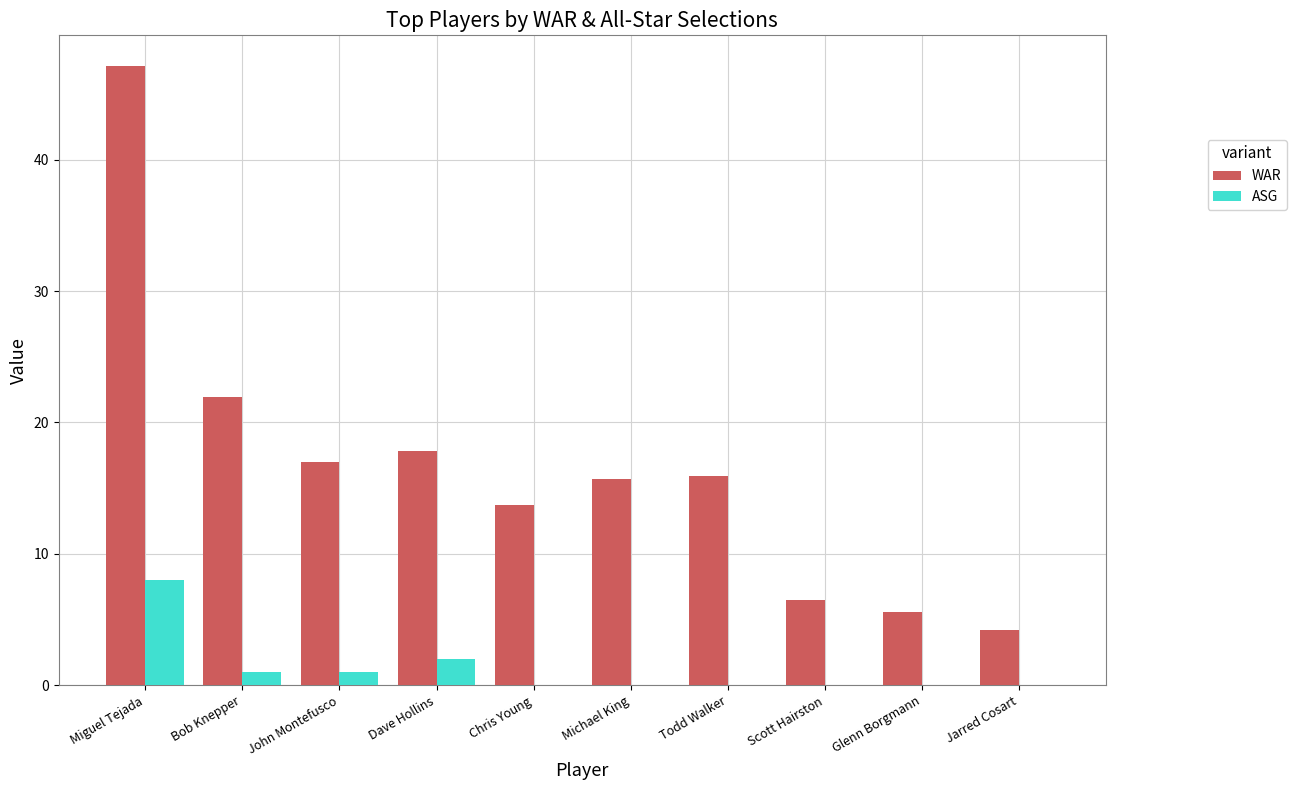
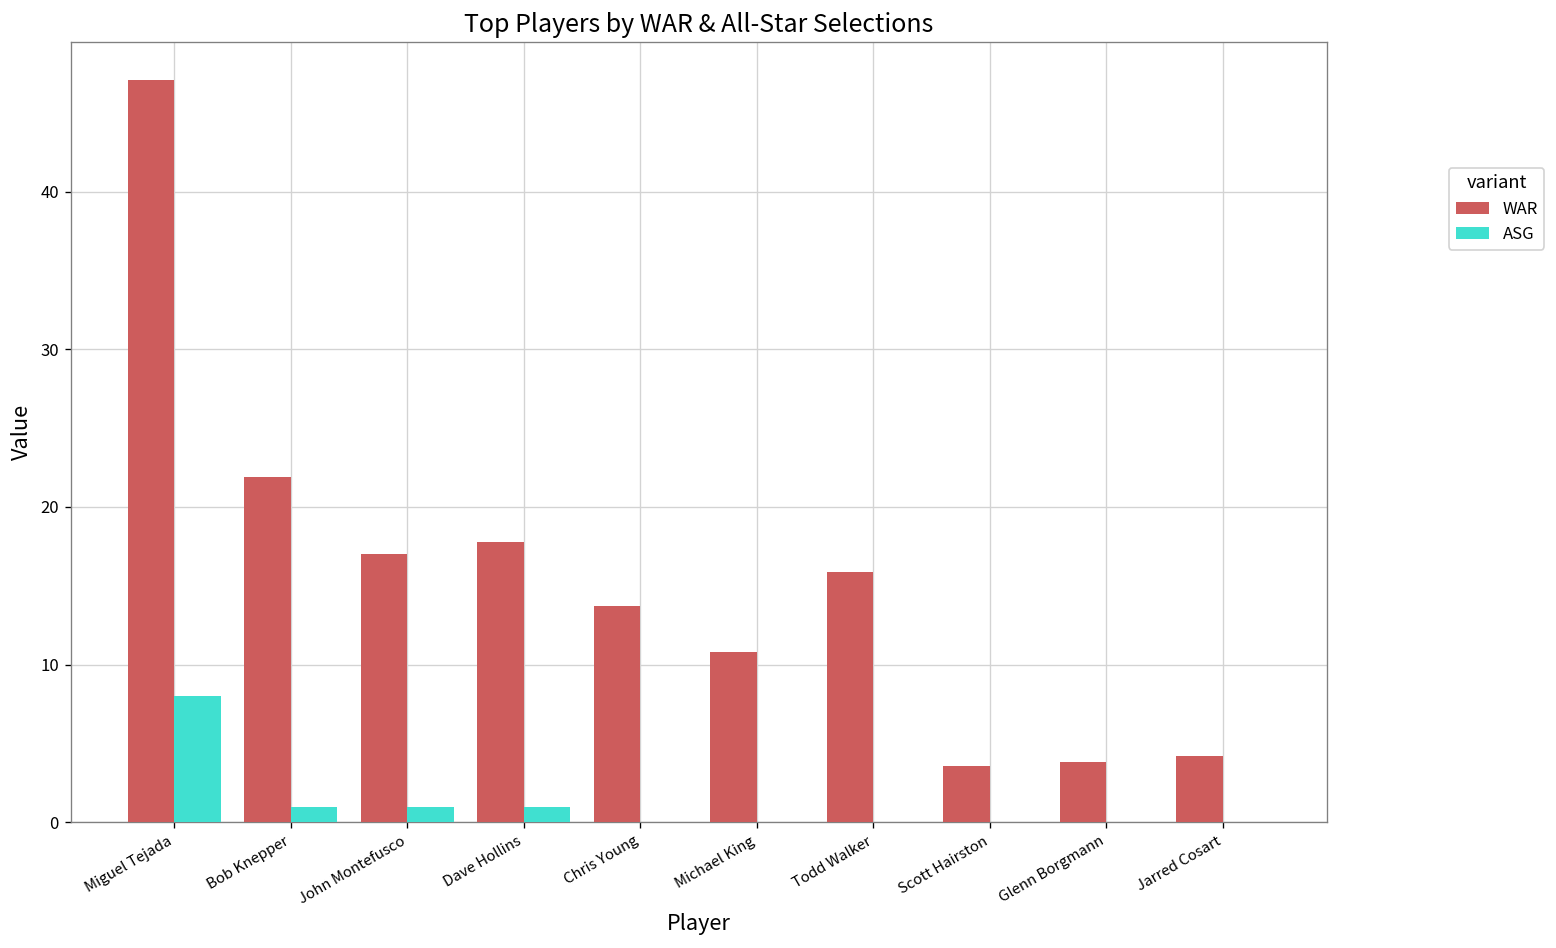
ASG, Dave Hollins: 2 -> 1
WAR, Michael King: 15.7 -> 10.8
WAR, Scott Hairston: 6.5 -> 3.6
WAR, Glenn Borgmann: 5.6 -> 3.8
